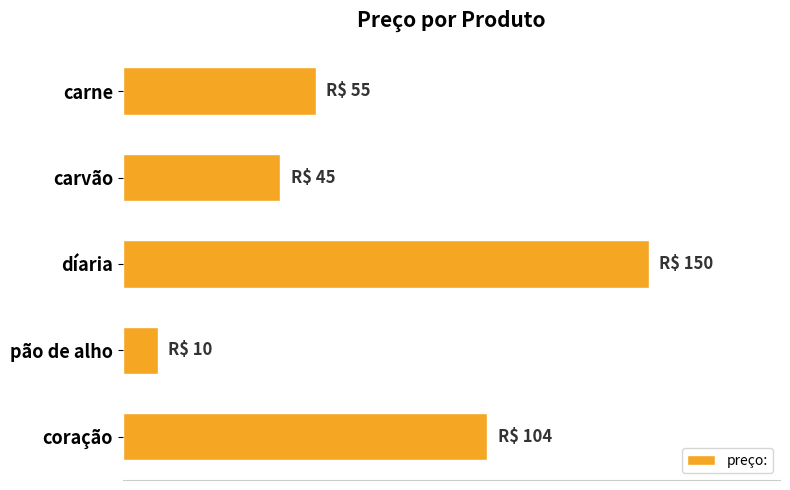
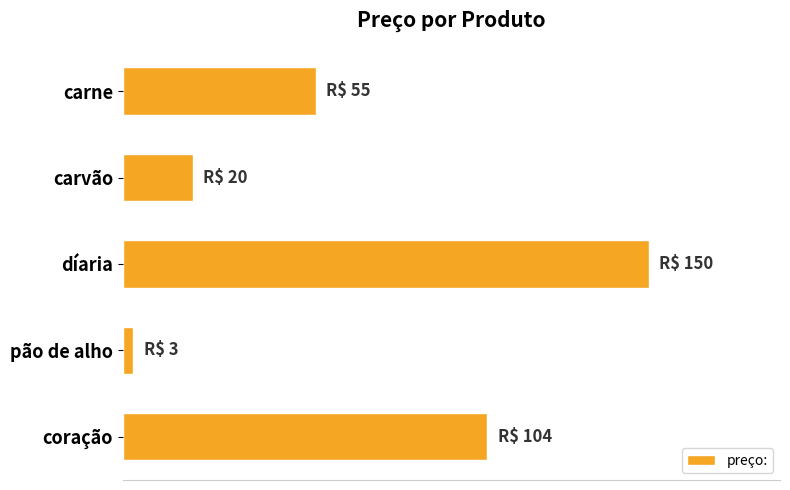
carvão: 45 -> 20
pão de alho: 10 -> 3
